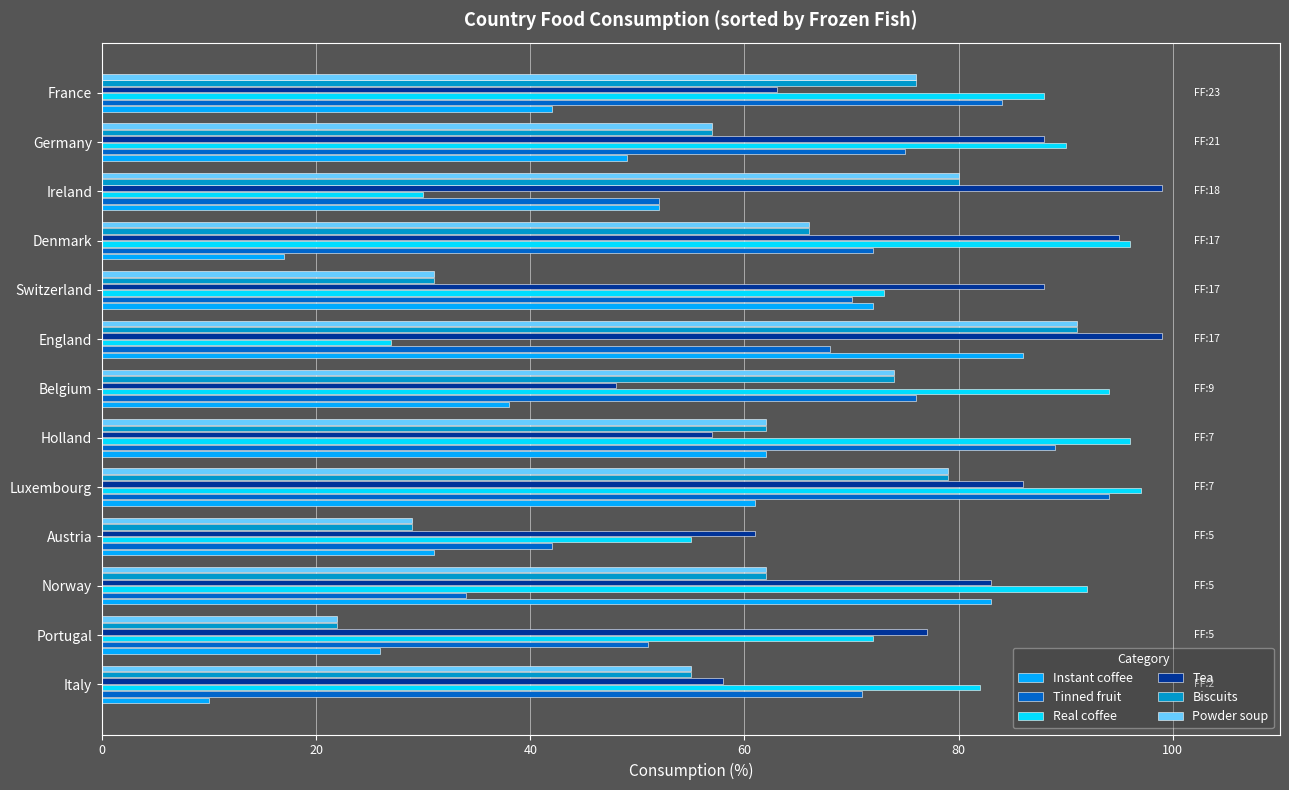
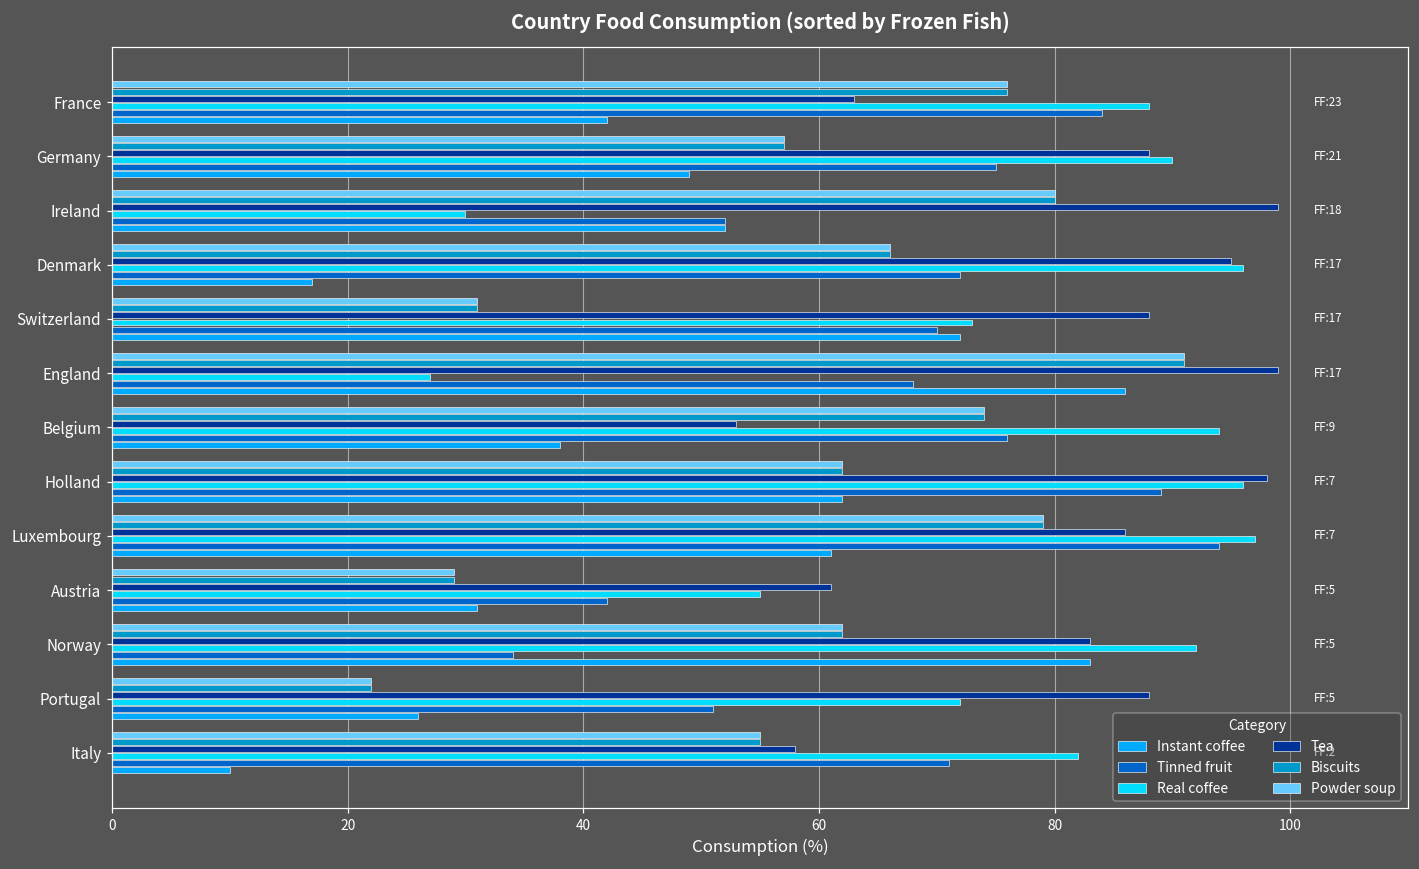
Tea, Belgium: 48 -> 53
Tea, Holland: 57 -> 98
Tea, Portugal: 77 -> 88
